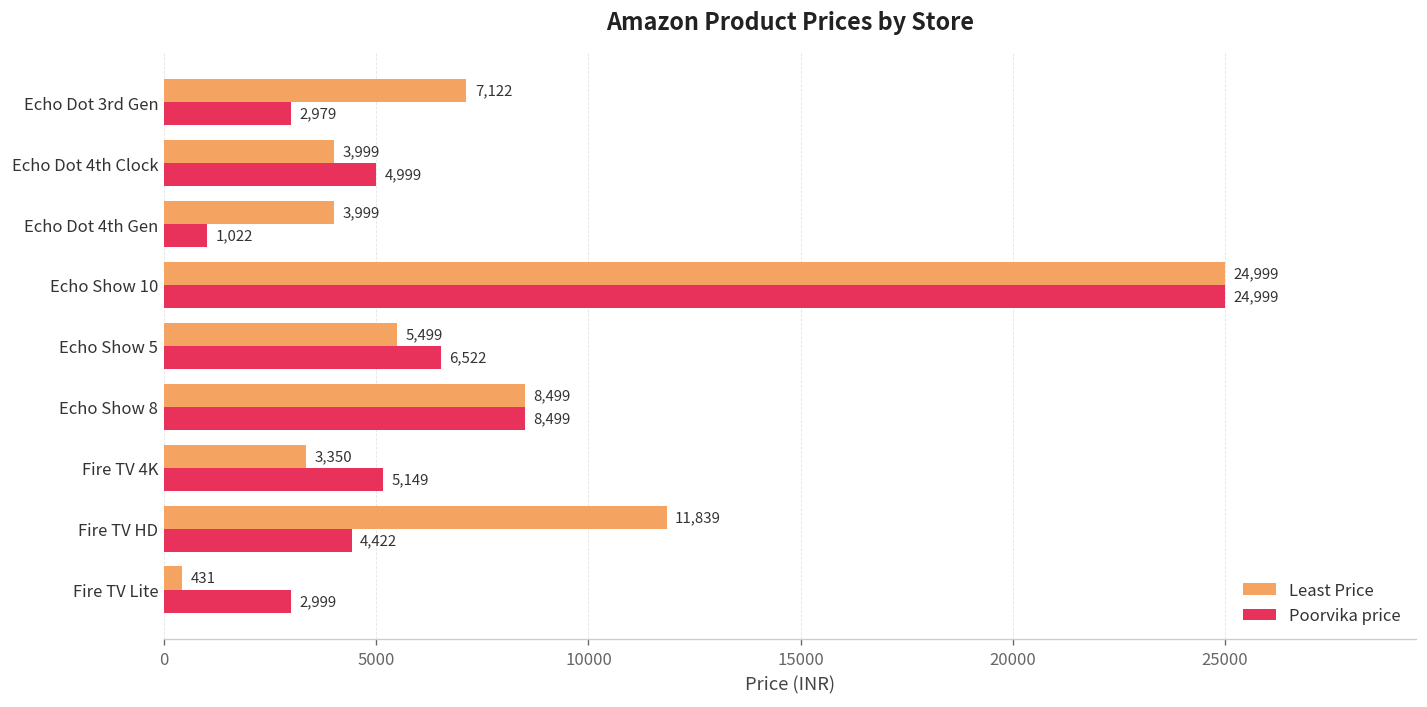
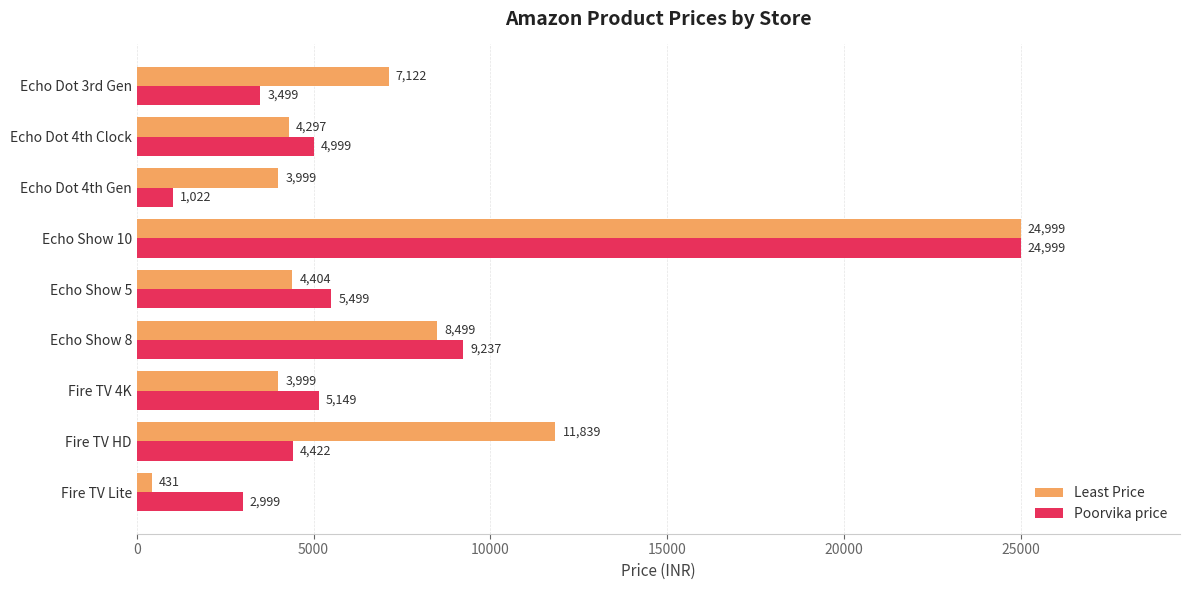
Poorvika price, Echo Dot 3rd Gen: 2,979 -> 3,499
Least Price, Echo Dot 4th Clock: 3,999 -> 4,297
Least Price, Echo Show 5: 5,499 -> 4,404
Poorvika price, Echo Show 5: 6,522 -> 5,499
Poorvika price, Echo Show 8: 8,499 -> 9,237
Least Price, Fire TV 4K: 3,350 -> 3,999
